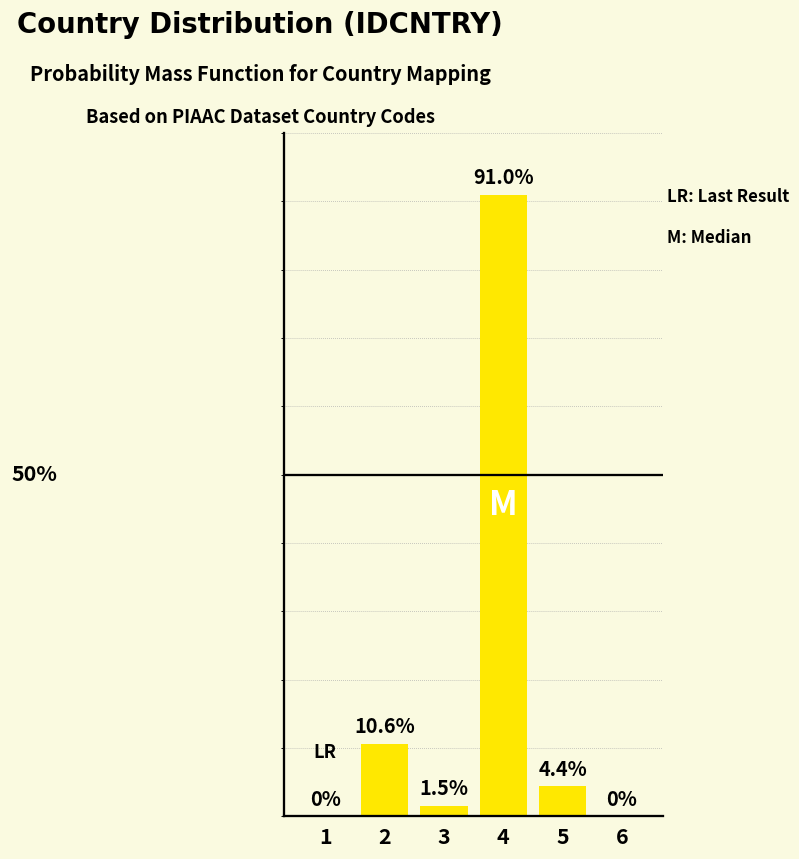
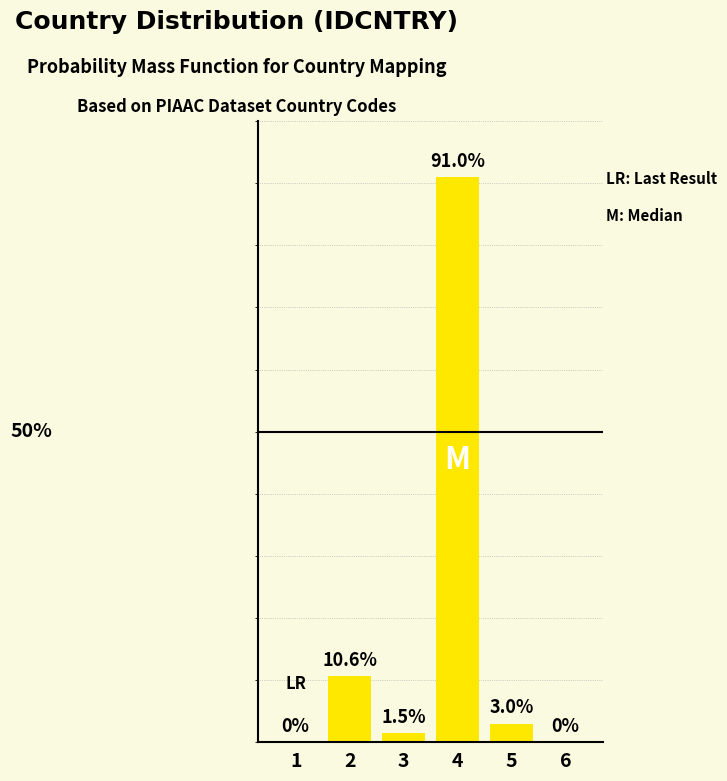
5: 4.4% -> 3.0%
